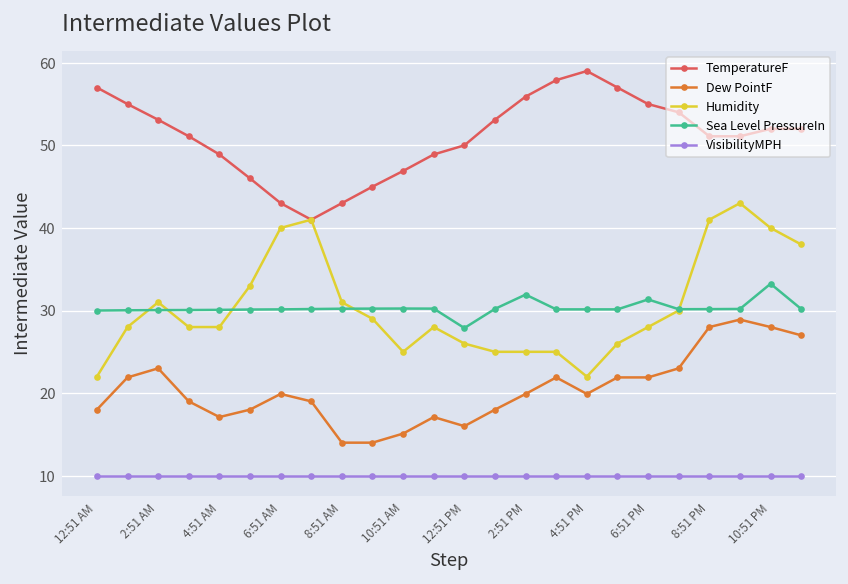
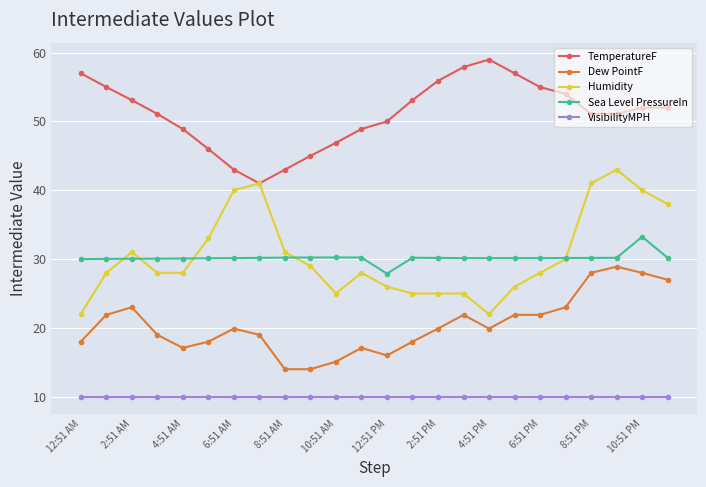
Sea Level PressureIn, 2:51 PM: 32 -> 30
Sea Level PressureIn, 6:51 PM: 31 -> 30
